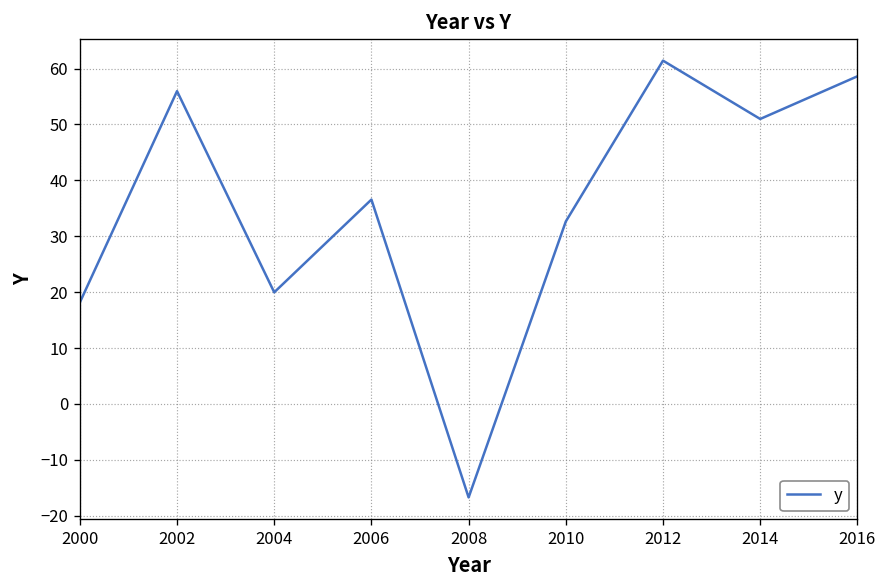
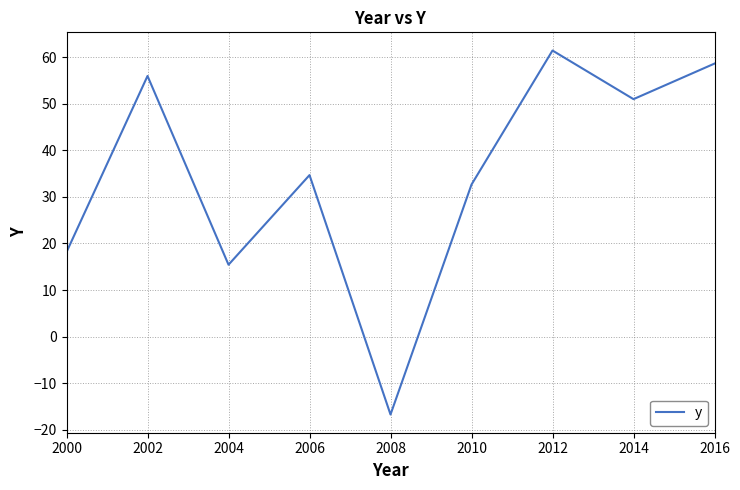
2004: 20 -> 15
2006: 37 -> 35
